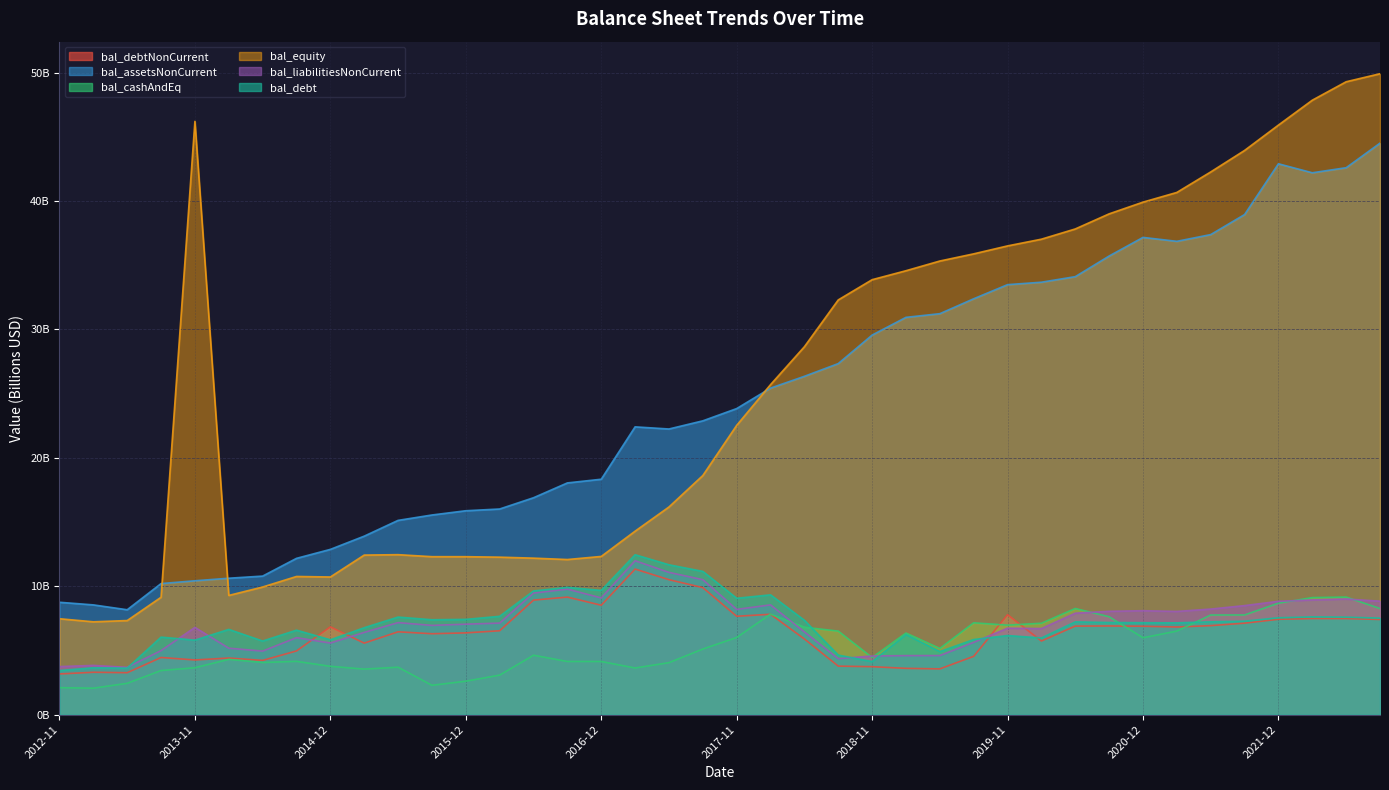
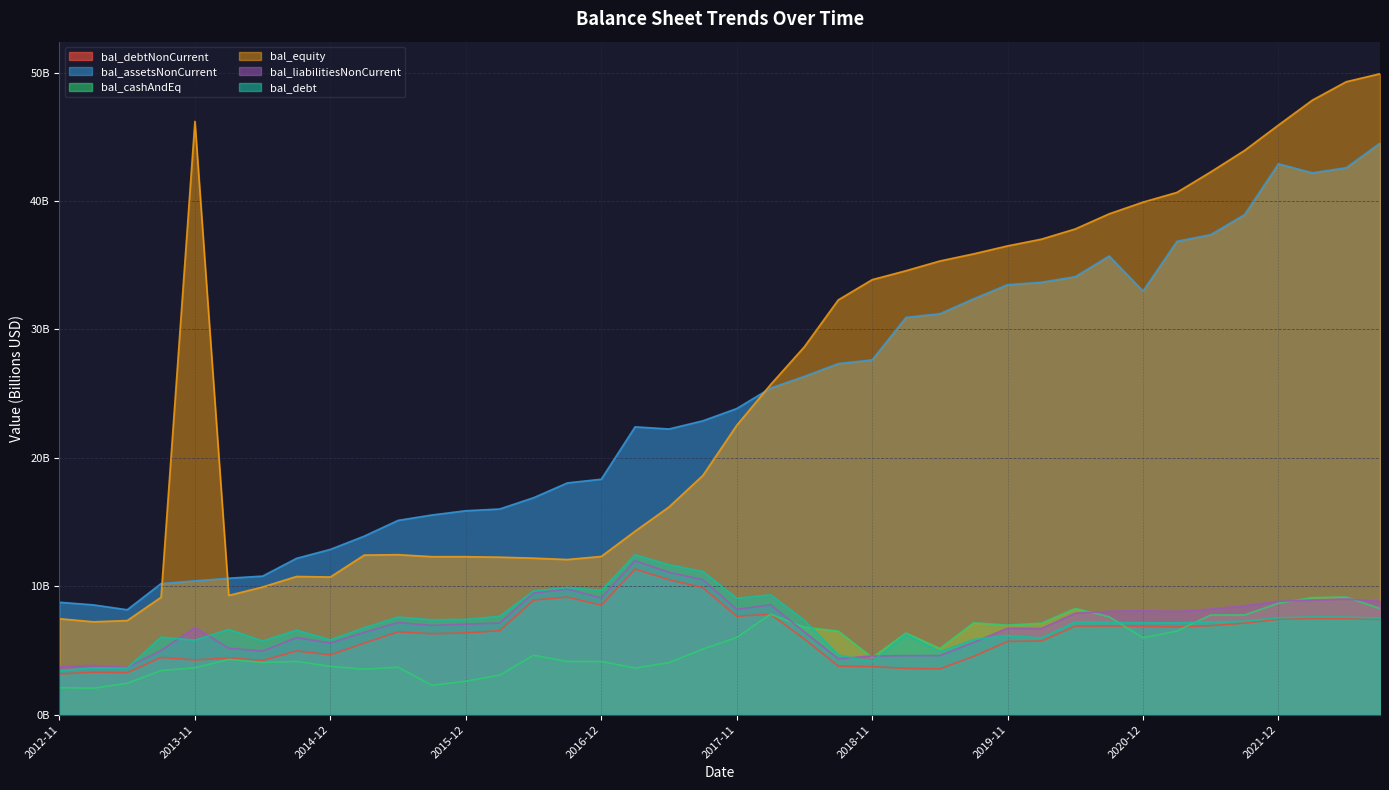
bal_debtNonCurrent, 2014-12: 6800000000 -> 4700000000
bal_assetsNonCurrent, 2018-11: 29600000000 -> 27600000000
bal_debtNonCurrent, 2019-11: 7800000000 -> 5700000000
bal_assetsNonCurrent, 2020-12: 37200000000 -> 33000000000
